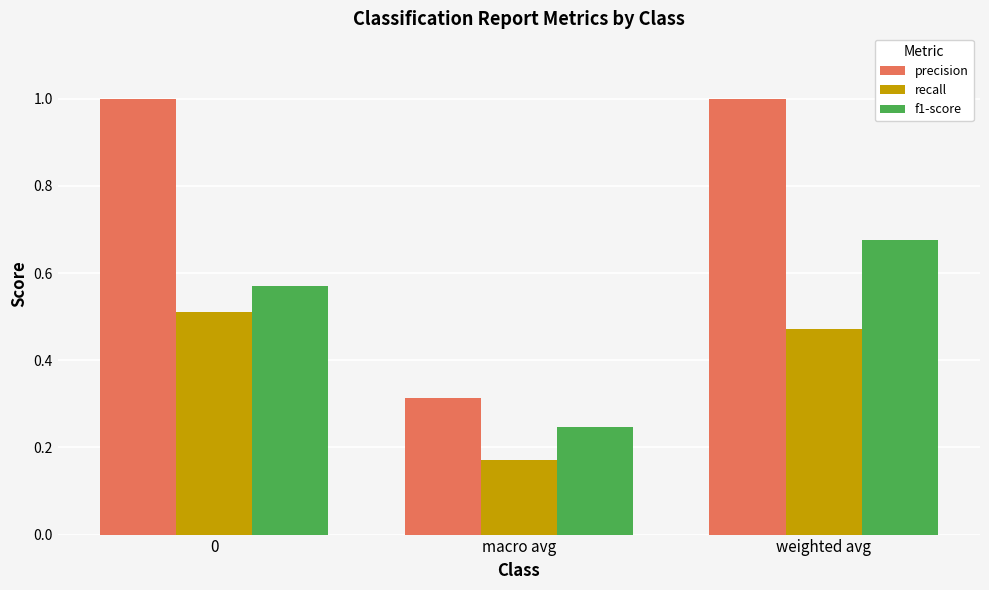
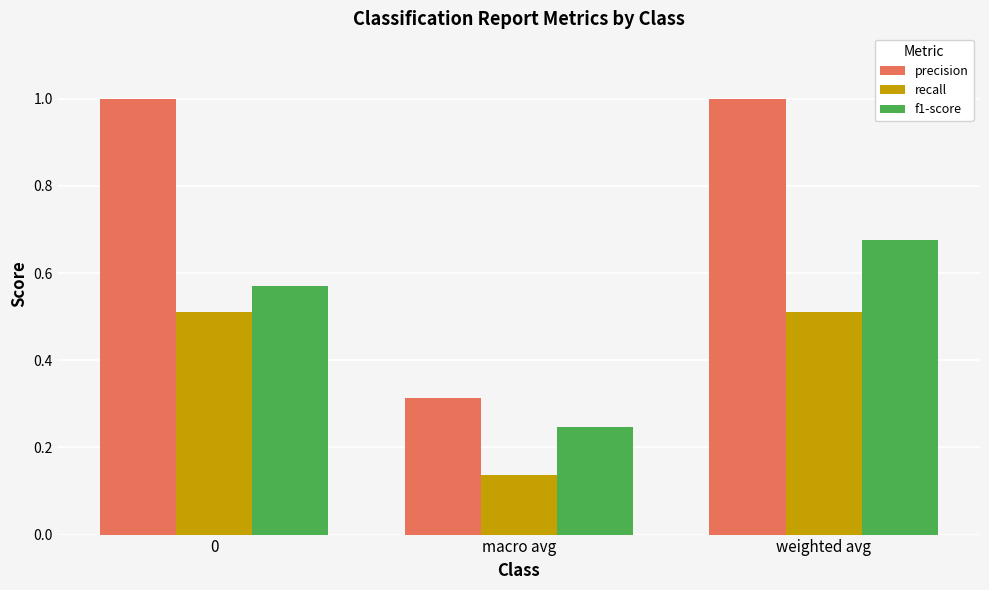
recall, macro avg: 0.17 -> 0.14
recall, weighted avg: 0.47 -> 0.51
